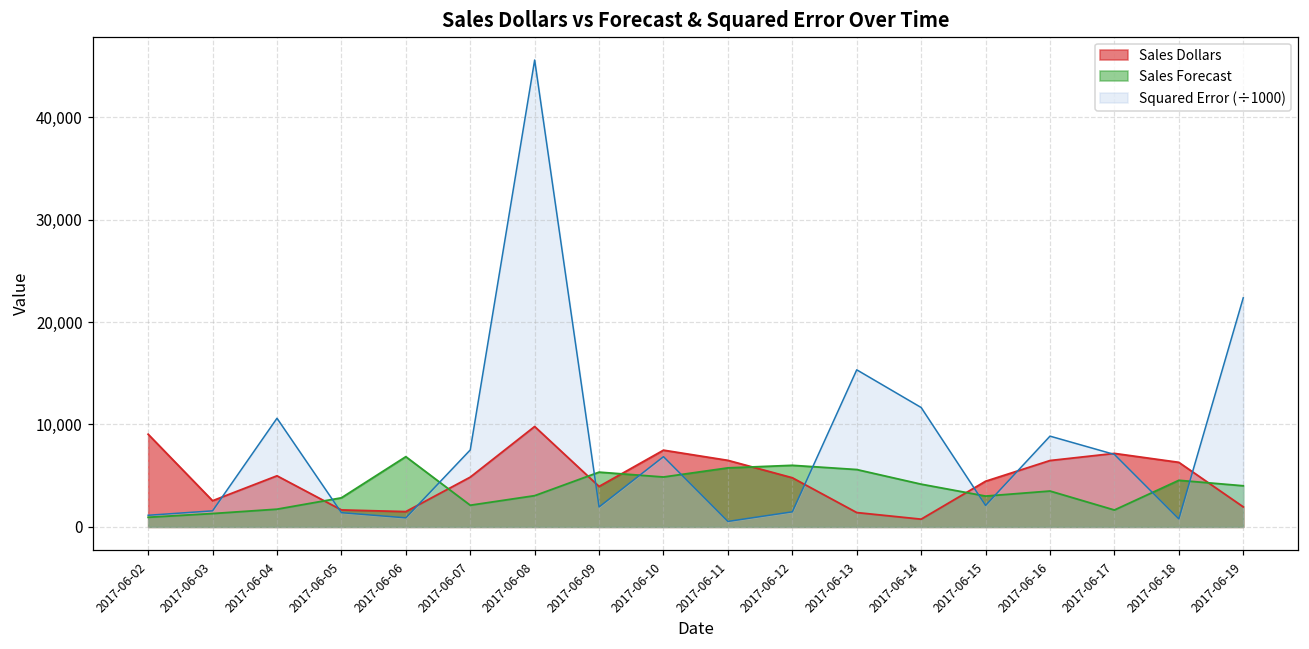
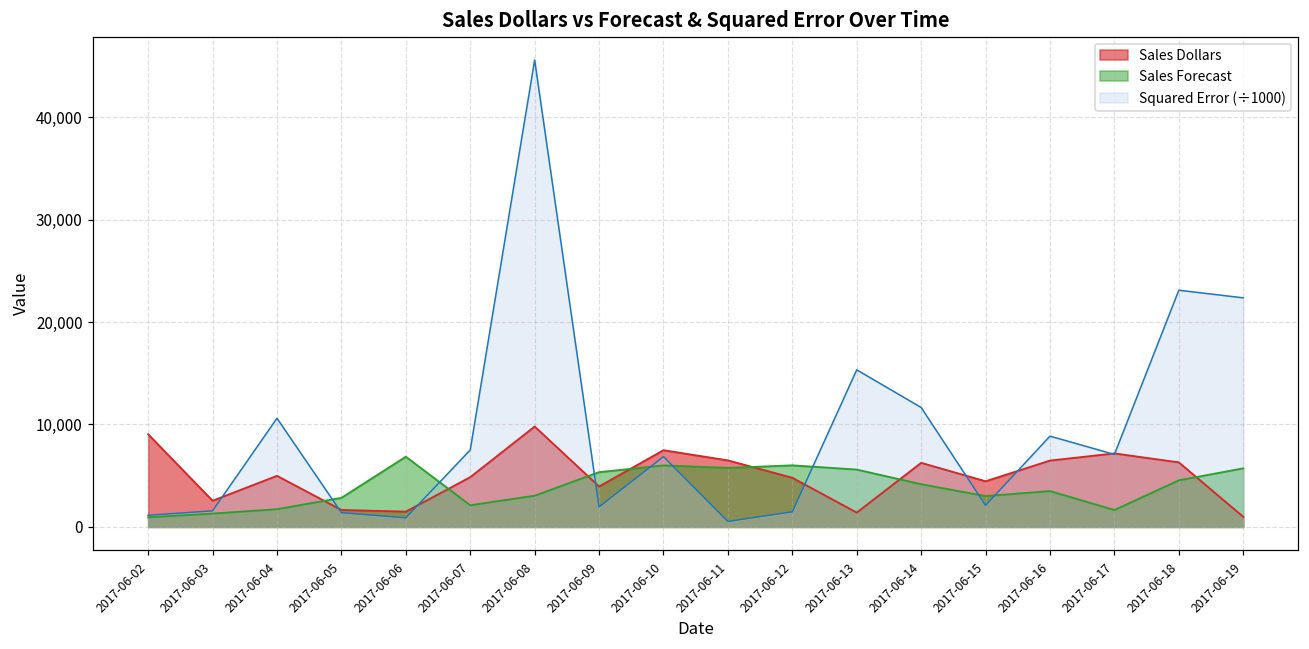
Sales Forecast, 2017-06-10: 5,000 -> 6,000
Sales Dollars, 2017-06-14: 1,000 -> 6,000
Squared Error (÷1000), 2017-06-18: 1,000 -> 23,000
Sales Dollars, 2017-06-19: 2,000 -> 1,000
Sales Forecast, 2017-06-19: 4,000 -> 6,000
